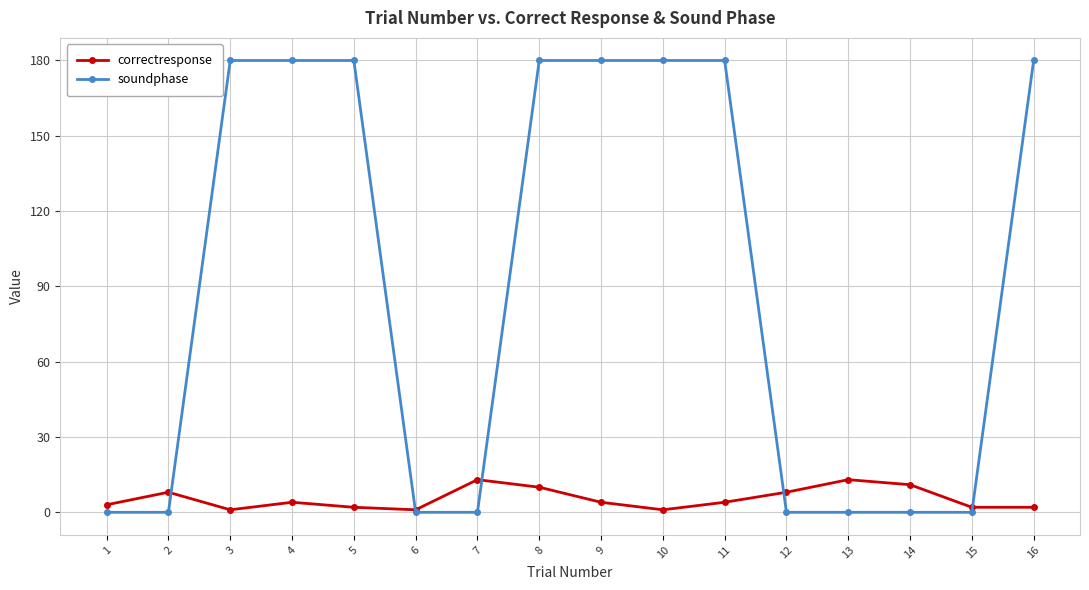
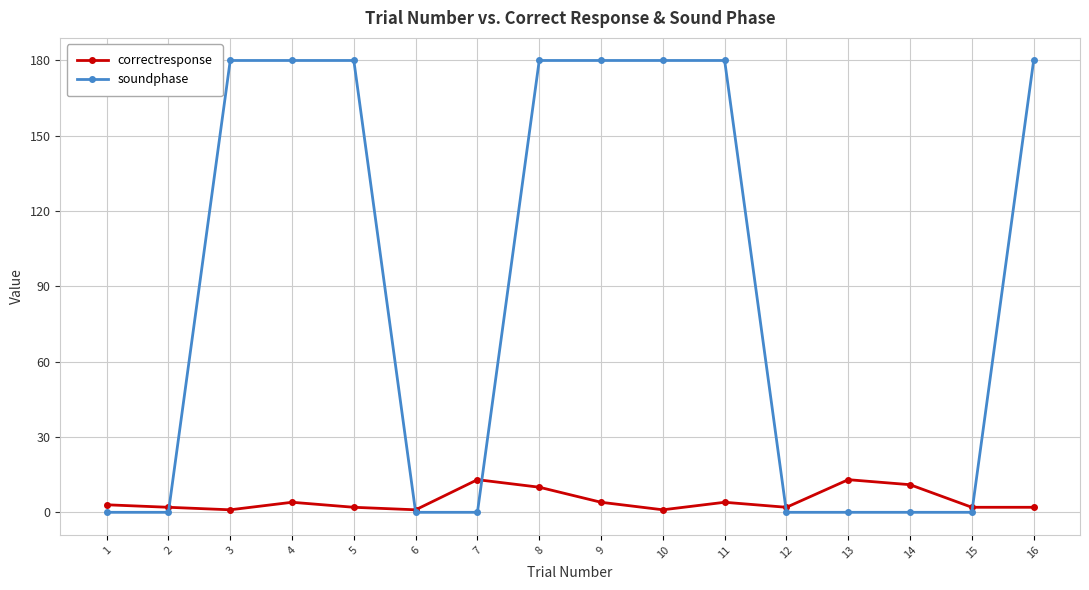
correctresponse, 2: 8 -> 2
correctresponse, 12: 8 -> 2
